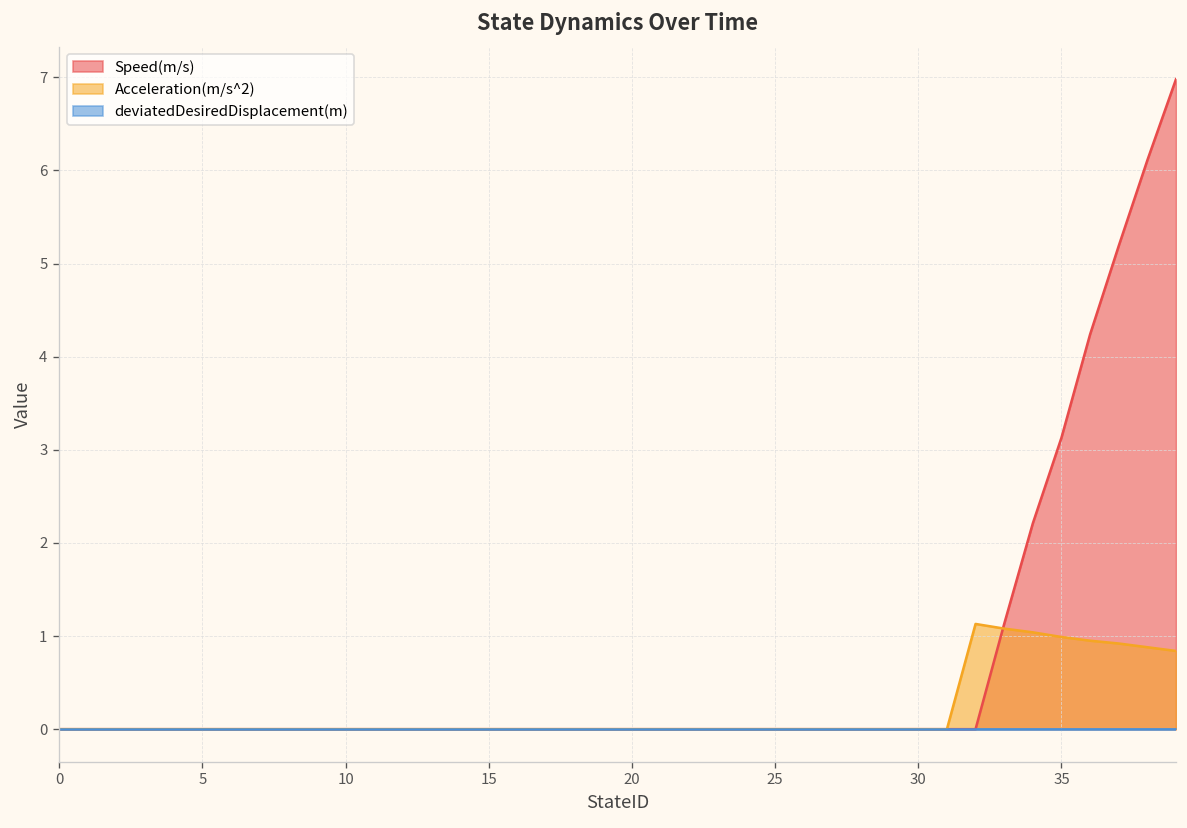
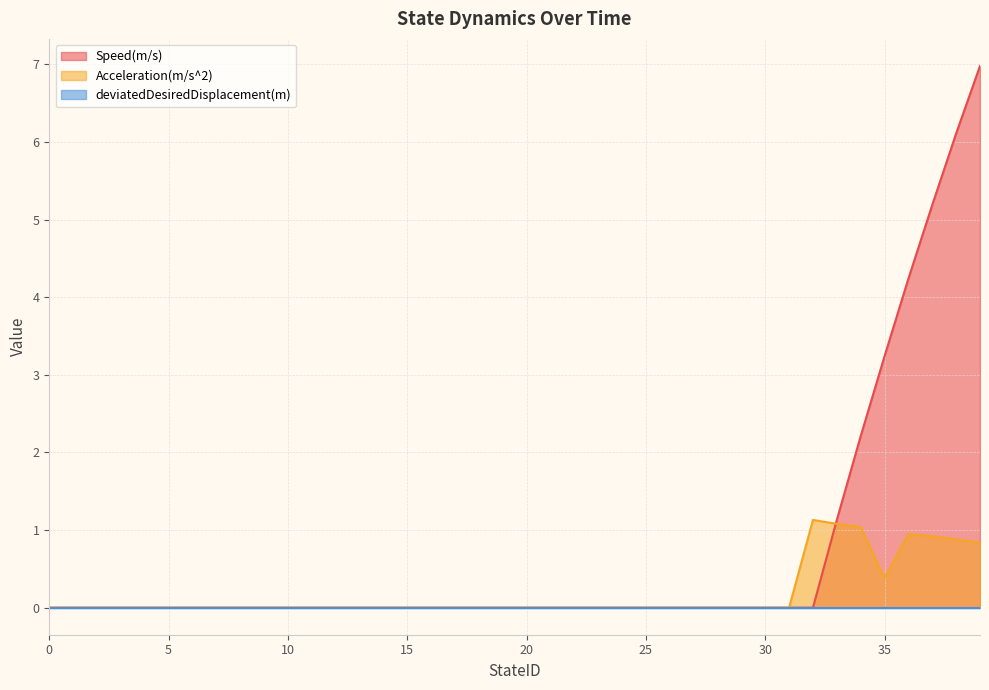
Speed(m/s), 35: 3.1 -> 3.2
Acceleration(m/s^2), 35: 1.0 -> 0.4
